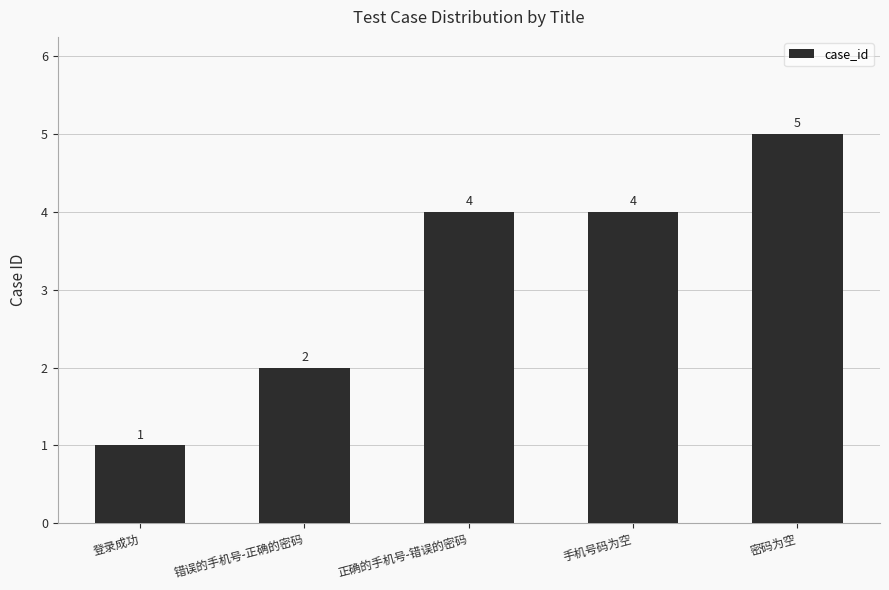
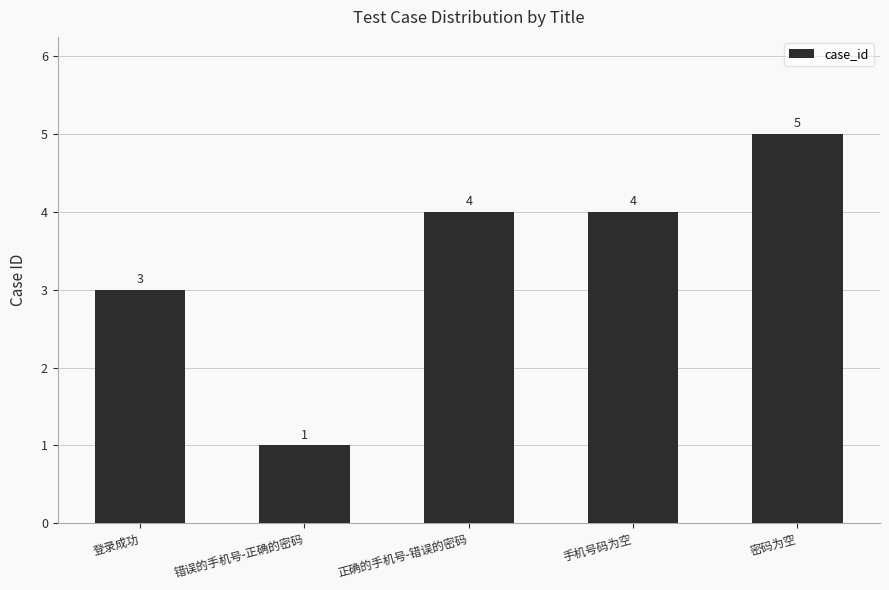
登录成功: 1 -> 3
错误的手机号-正确的密码: 2 -> 1
